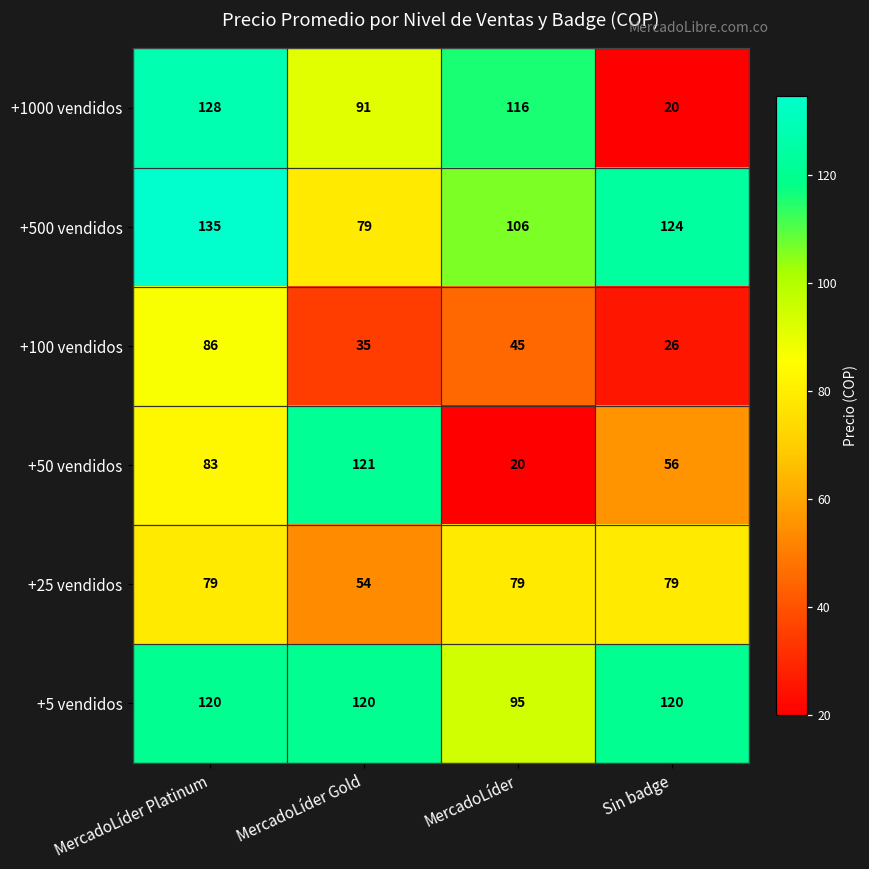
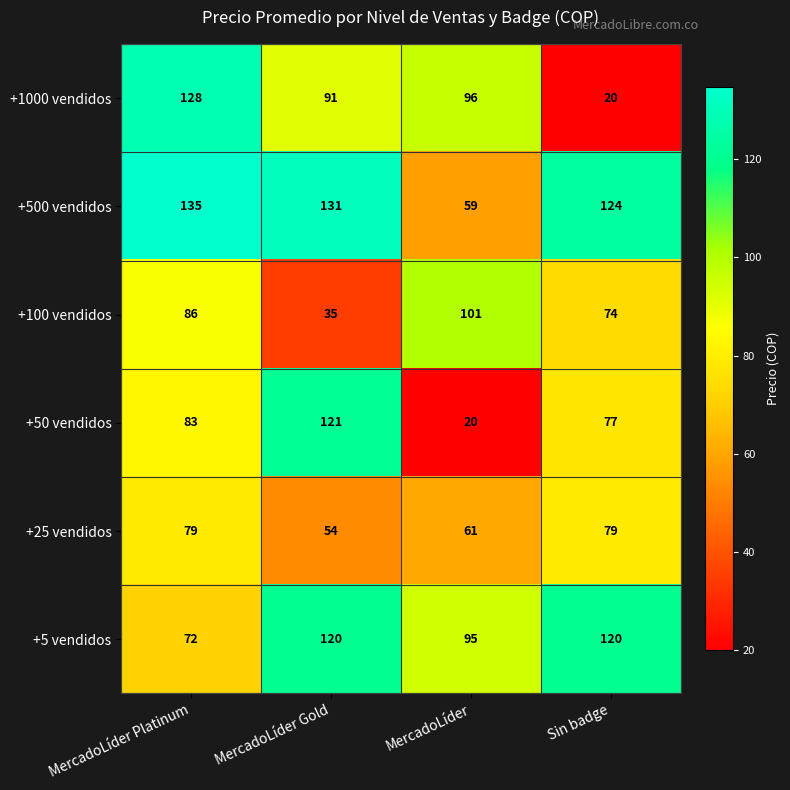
+1000 vendidos, MercadoLíder: 116 -> 96
+500 vendidos, MercadoLíder Gold: 79 -> 131
+500 vendidos, MercadoLíder: 106 -> 59
+100 vendidos, MercadoLíder: 45 -> 101
+100 vendidos, Sin badge: 26 -> 74
+50 vendidos, Sin badge: 56 -> 77
+25 vendidos, MercadoLíder: 79 -> 61
+5 vendidos, MercadoLíder Platinum: 120 -> 72
